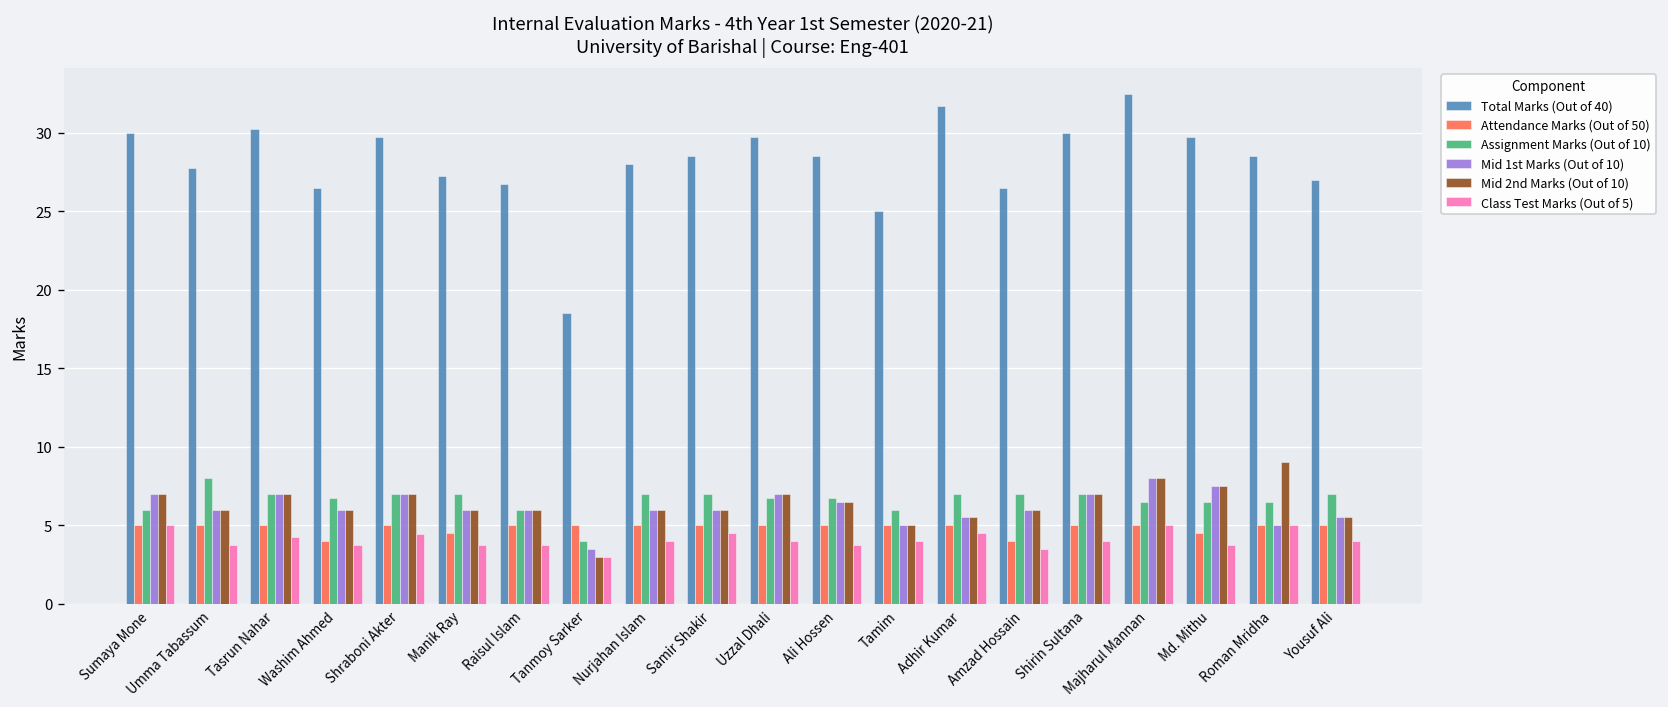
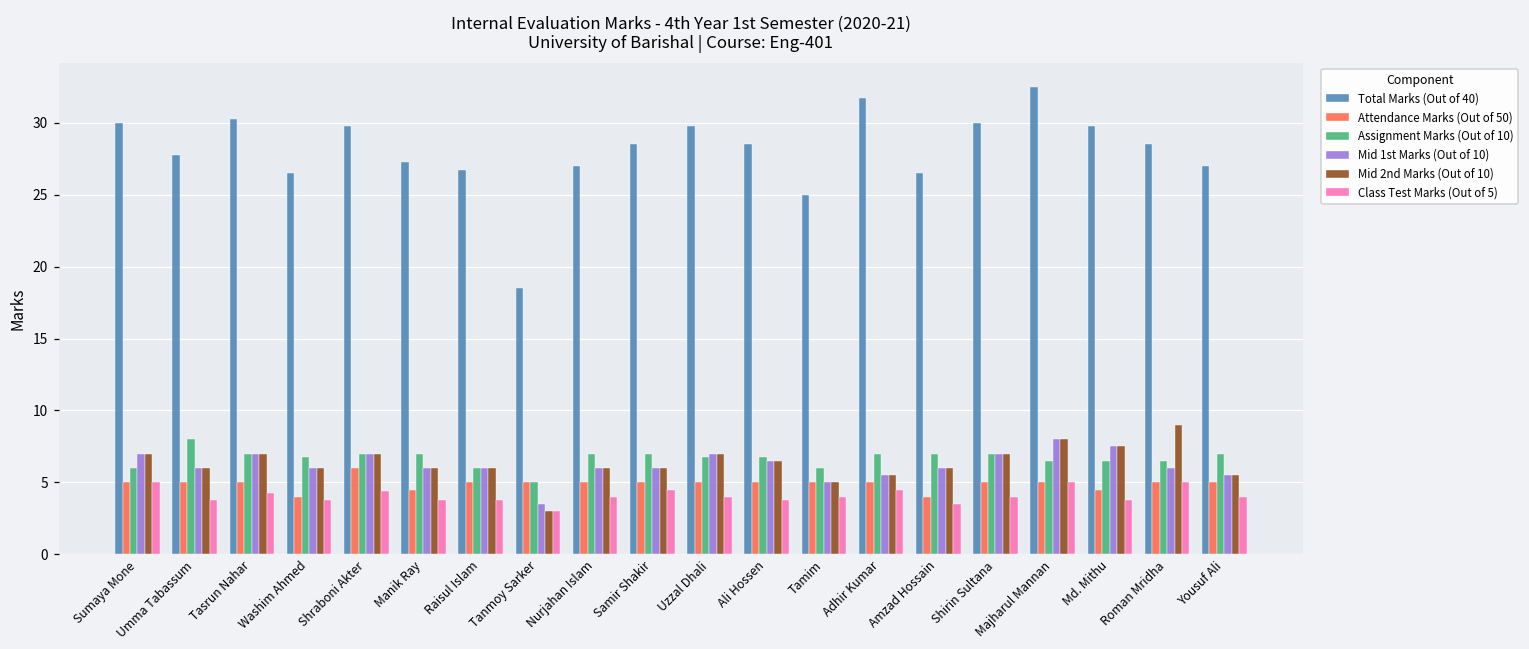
Attendance Marks (Out of 50), Shraboni Akter: 5 -> 6
Assignment Marks (Out of 10), Tanmoy Sarker: 4 -> 5
Total Marks (Out of 40), Nurjahan Islam: 28 -> 27
Mid 1st Marks (Out of 10), Roman Mridha: 5 -> 6
